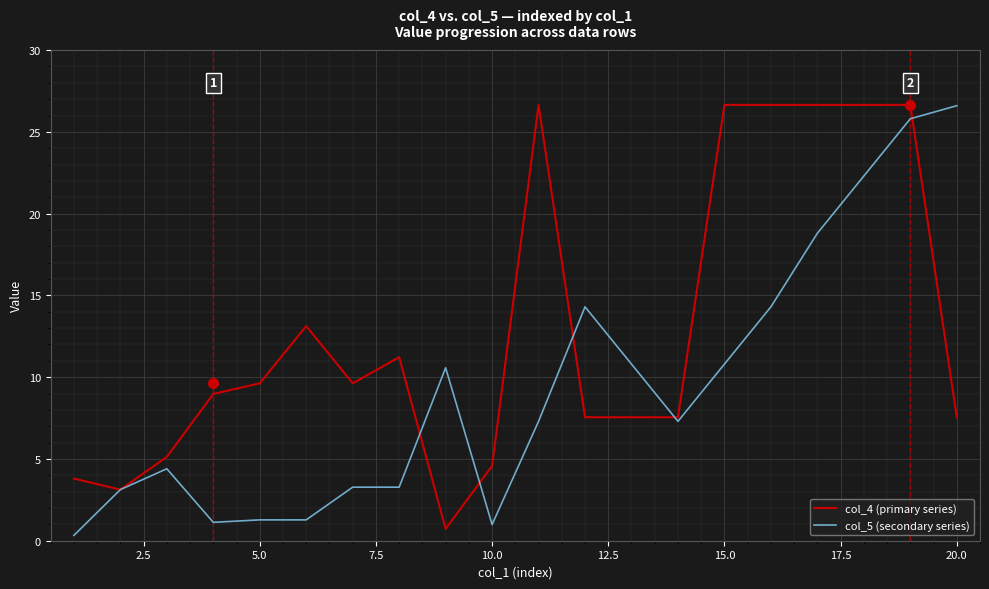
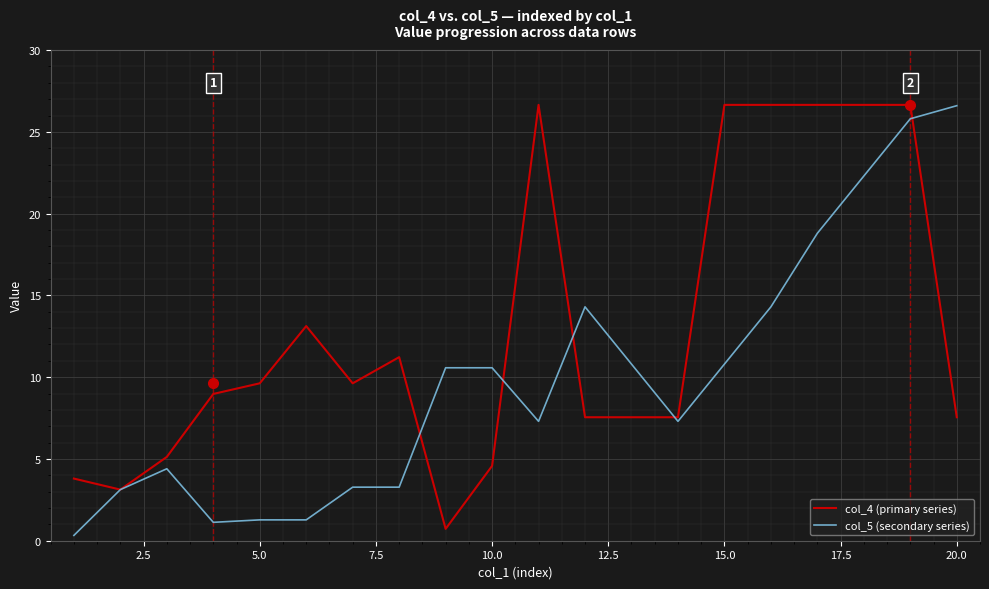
col_5 (secondary series), 10.0: 1.0 -> 10.6
